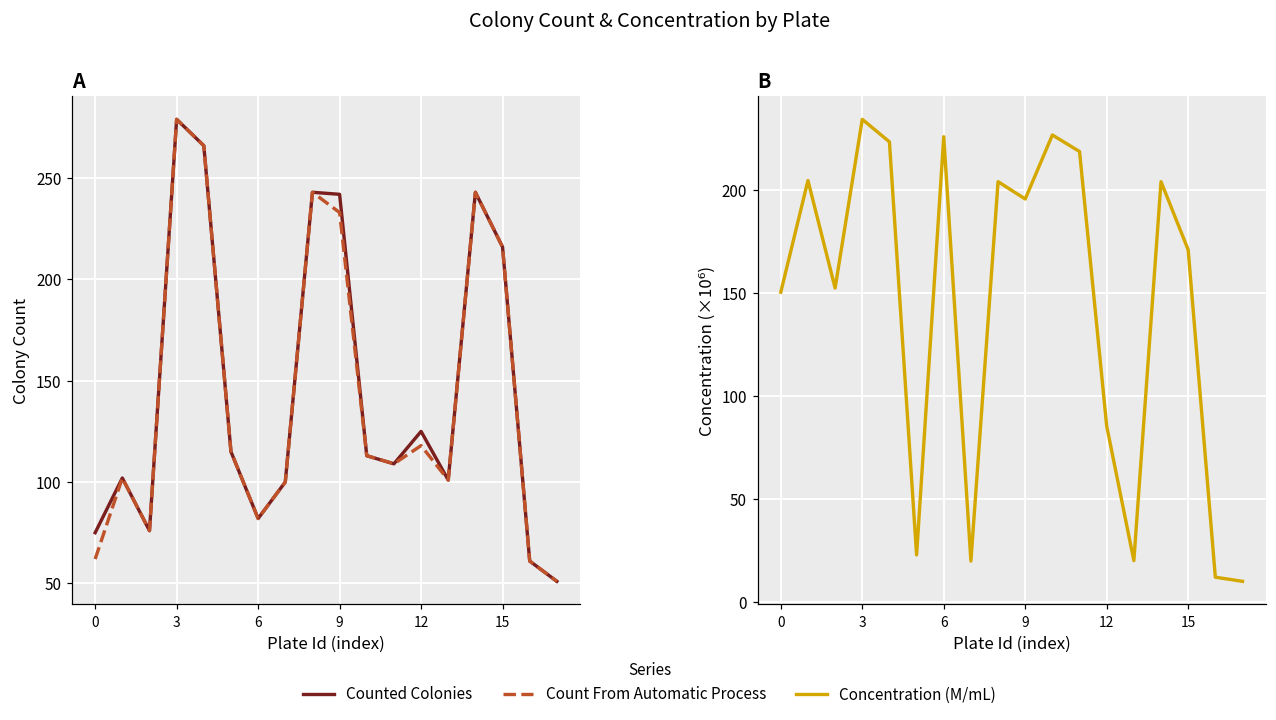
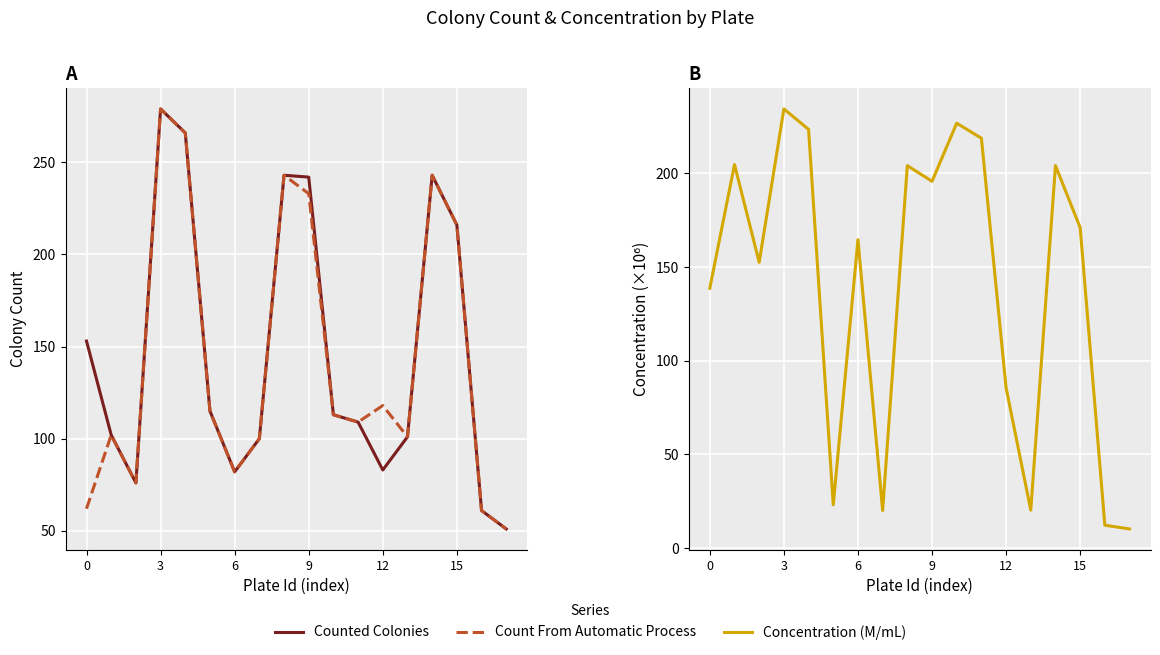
A, Counted Colonies, 0: 75 -> 153
A, Counted Colonies, 12: 125 -> 83
B, 0: 151 -> 139
B, 6: 226 -> 165
